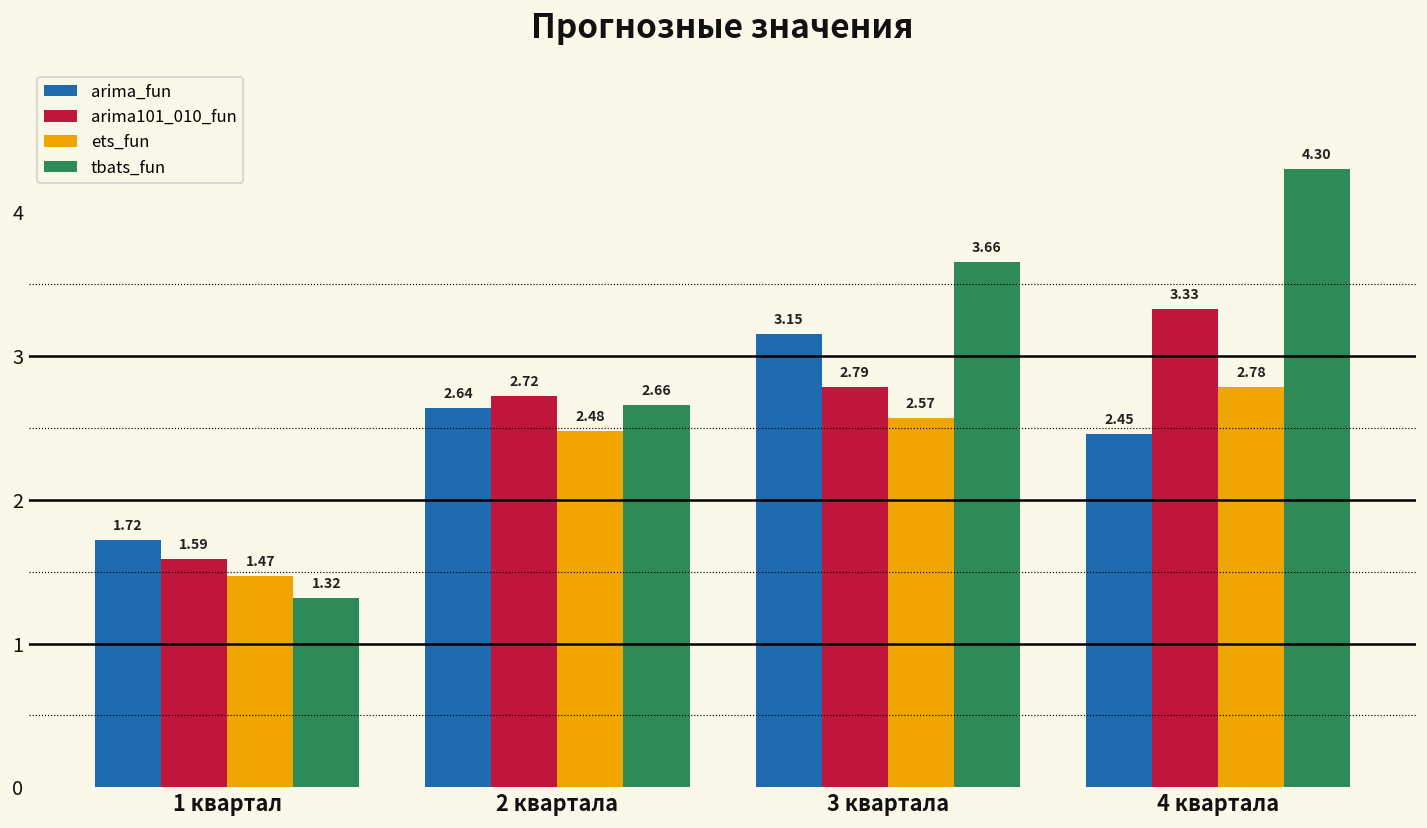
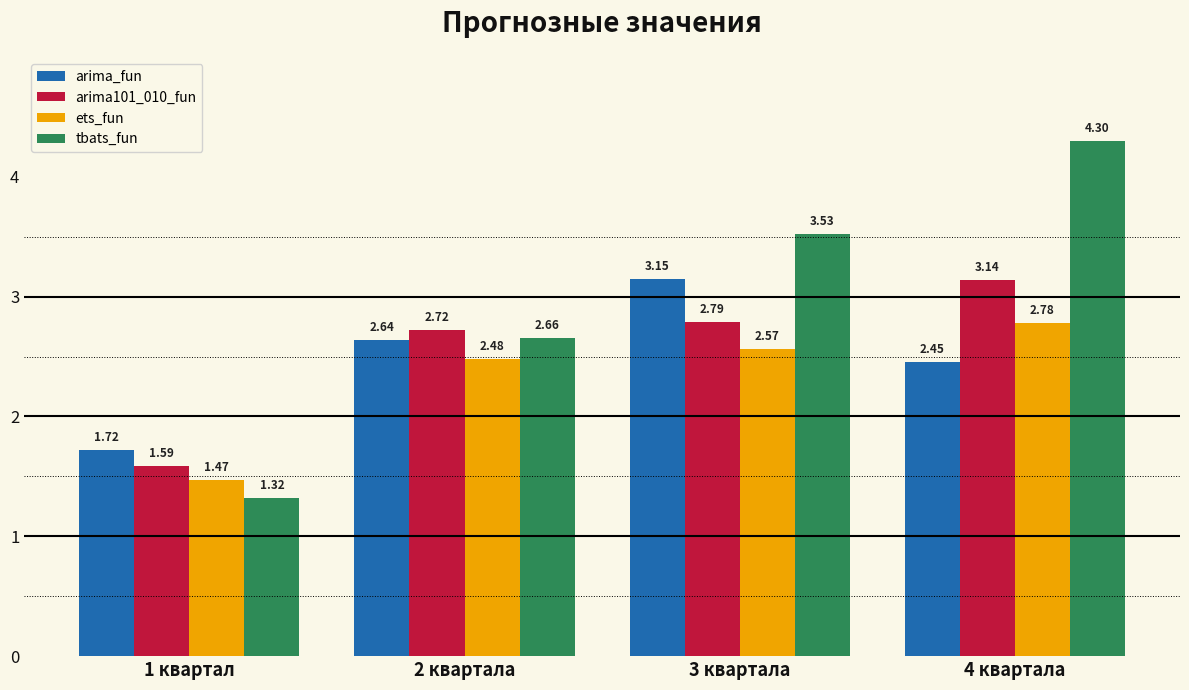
tbats_fun, 3 квартала: 3.66 -> 3.53
arima101_010_fun, 4 квартала: 3.33 -> 3.14
